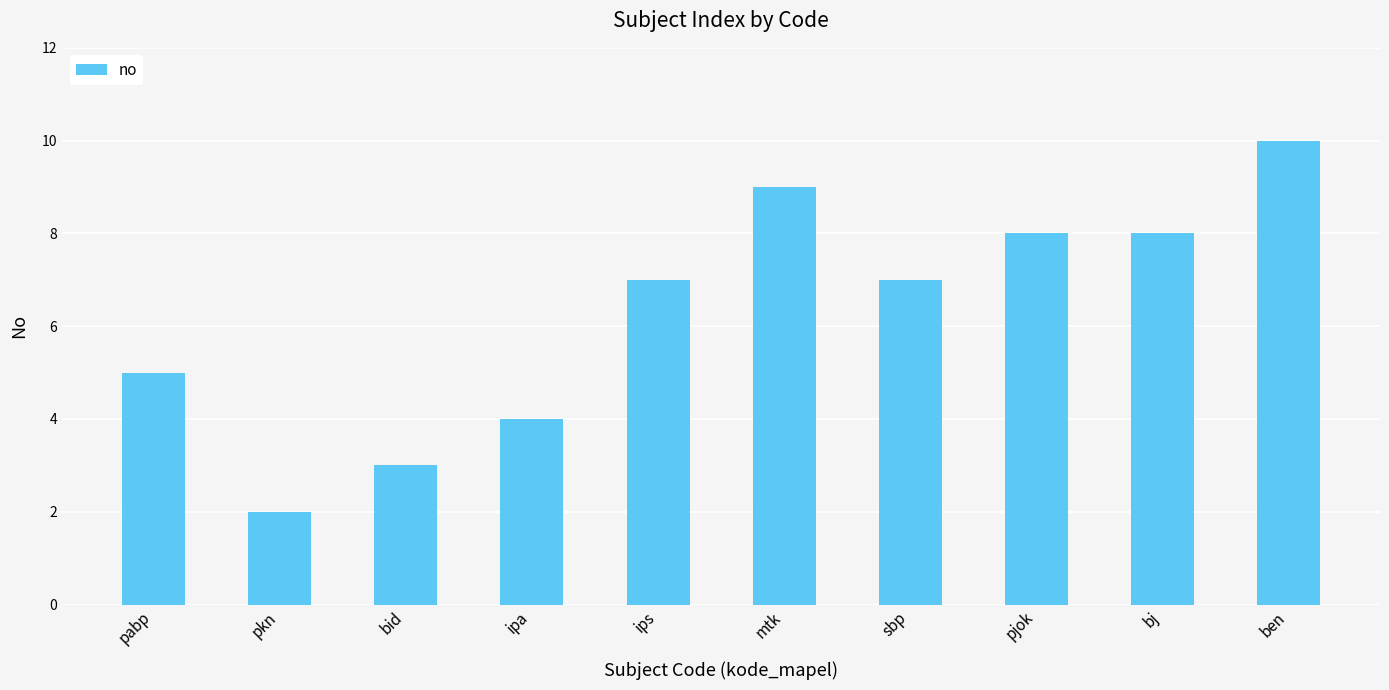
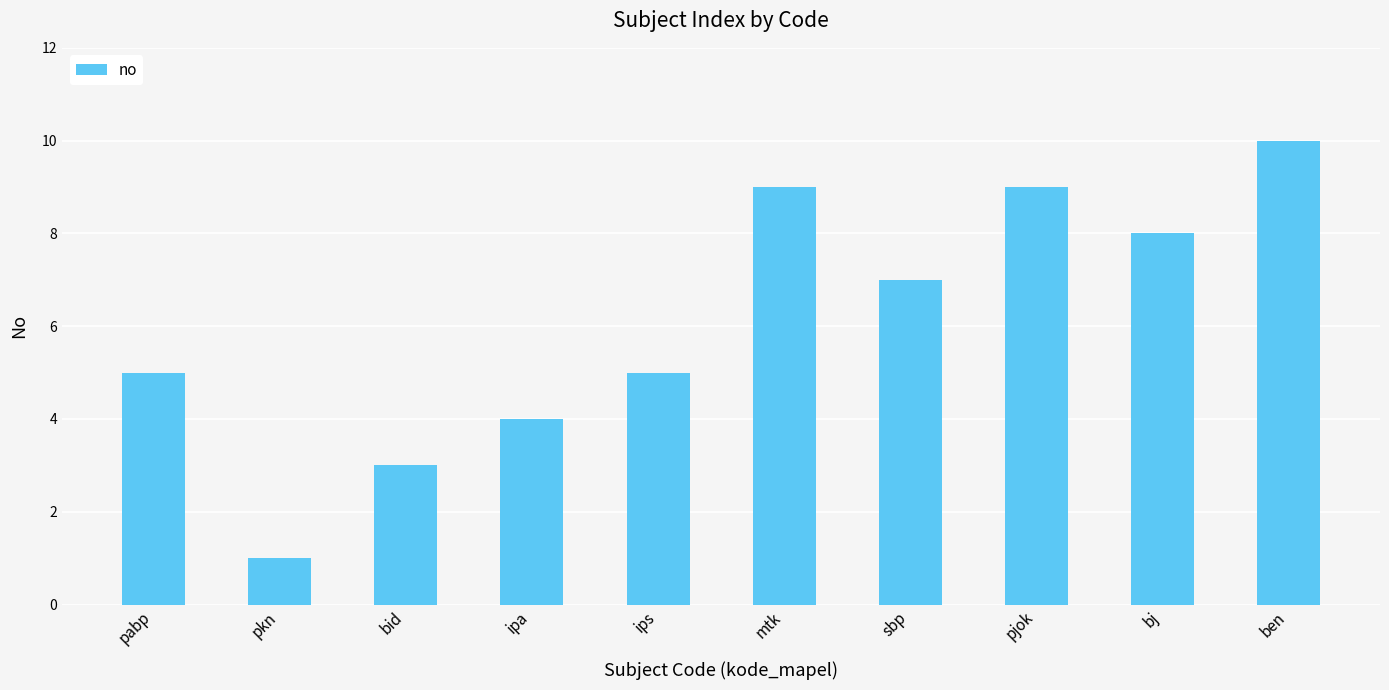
pkn: 2 -> 1
ips: 7 -> 5
pjok: 8 -> 9
